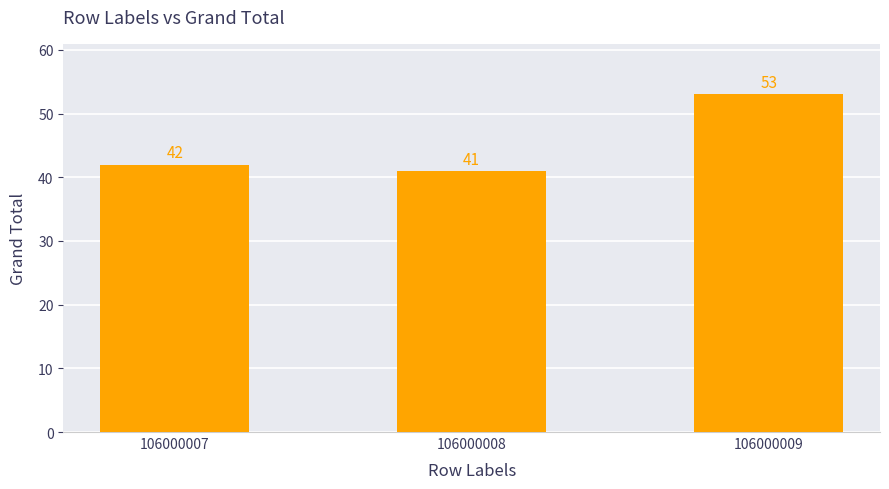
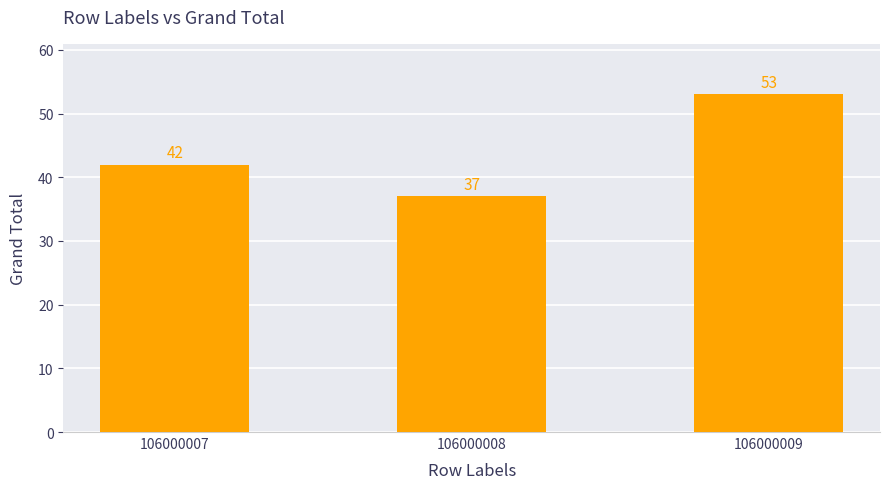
106000008: 41 -> 37
